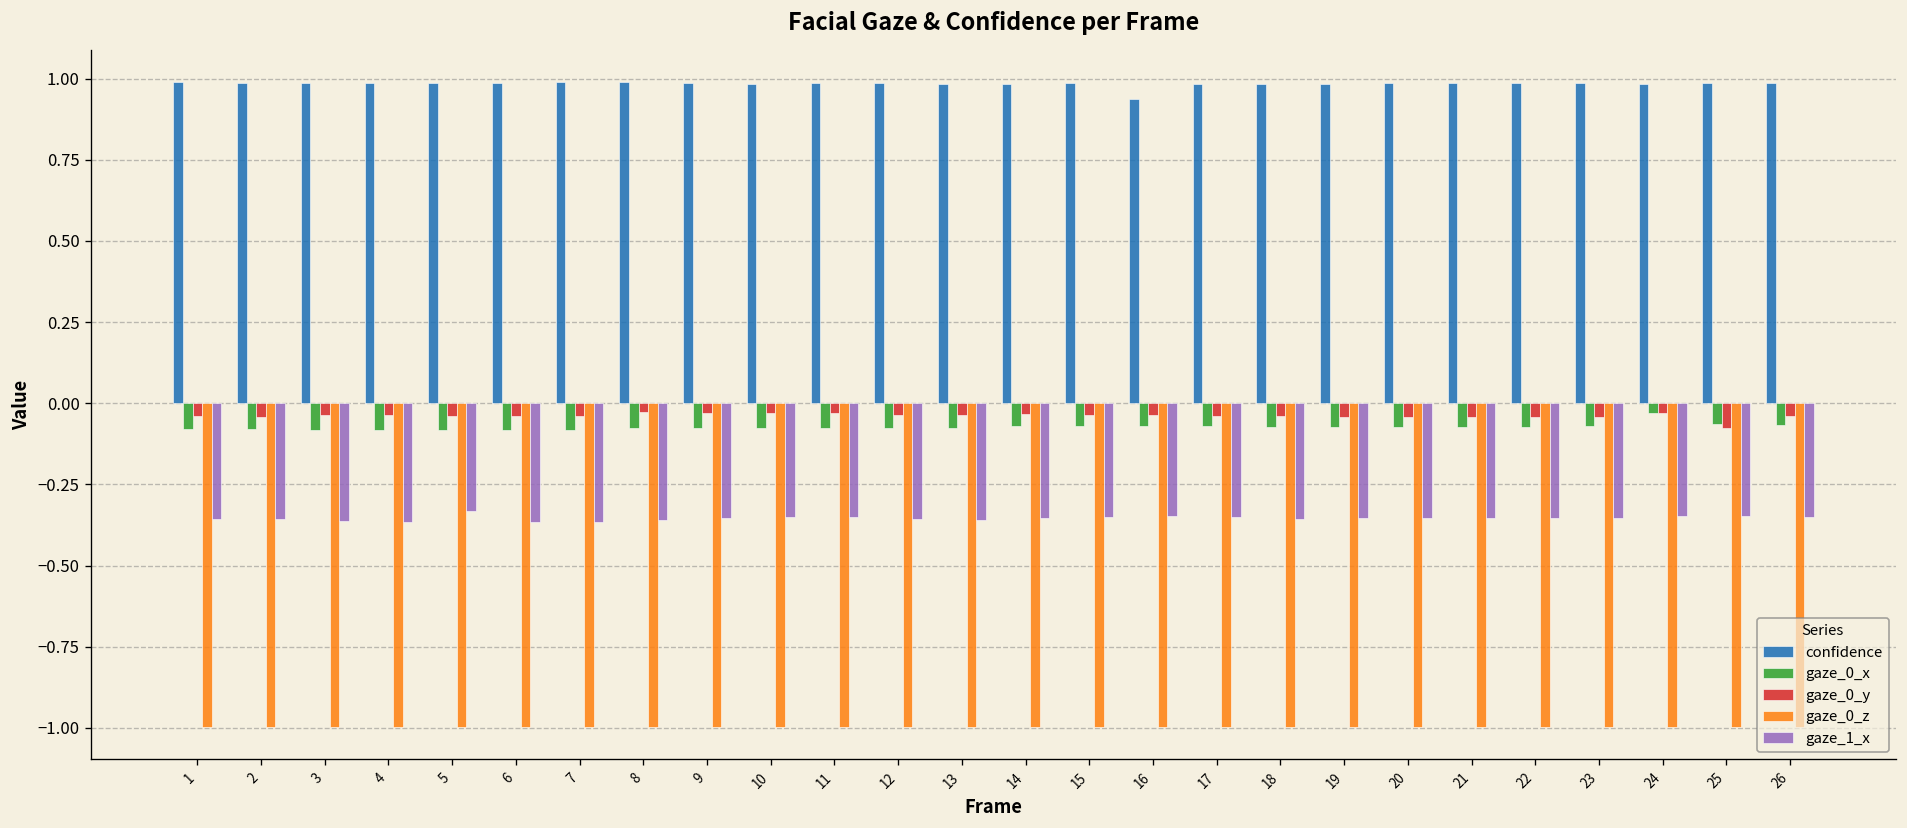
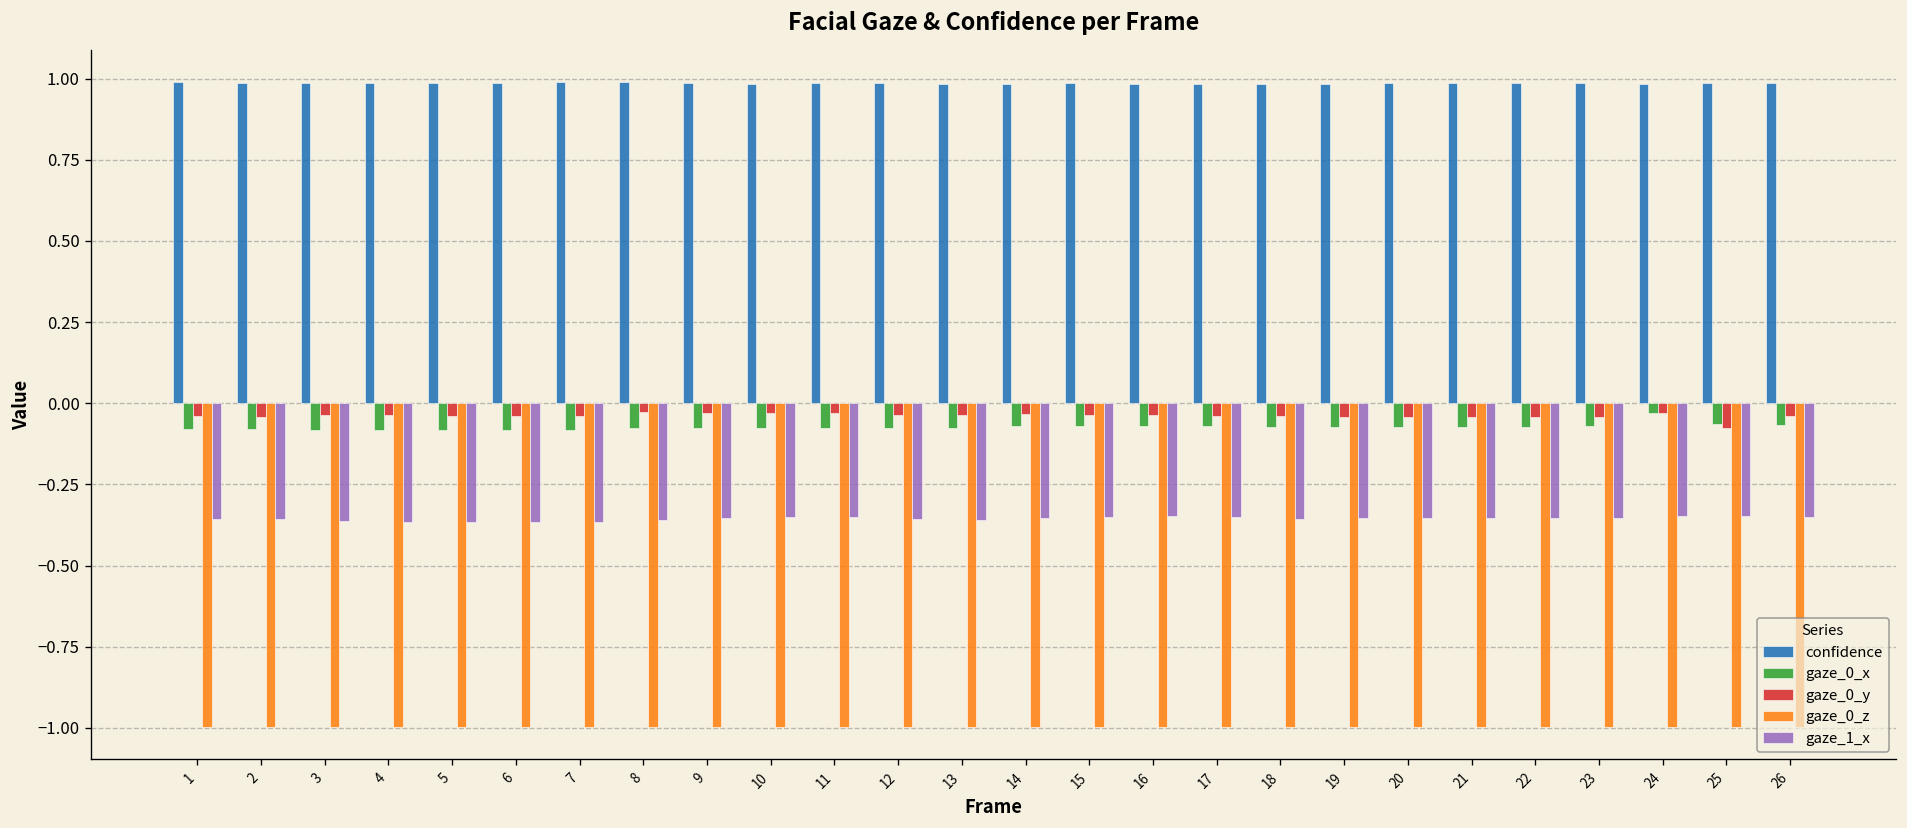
gaze_1_x, 5: -0.33 -> -0.37
confidence, 16: 0.94 -> 0.98
